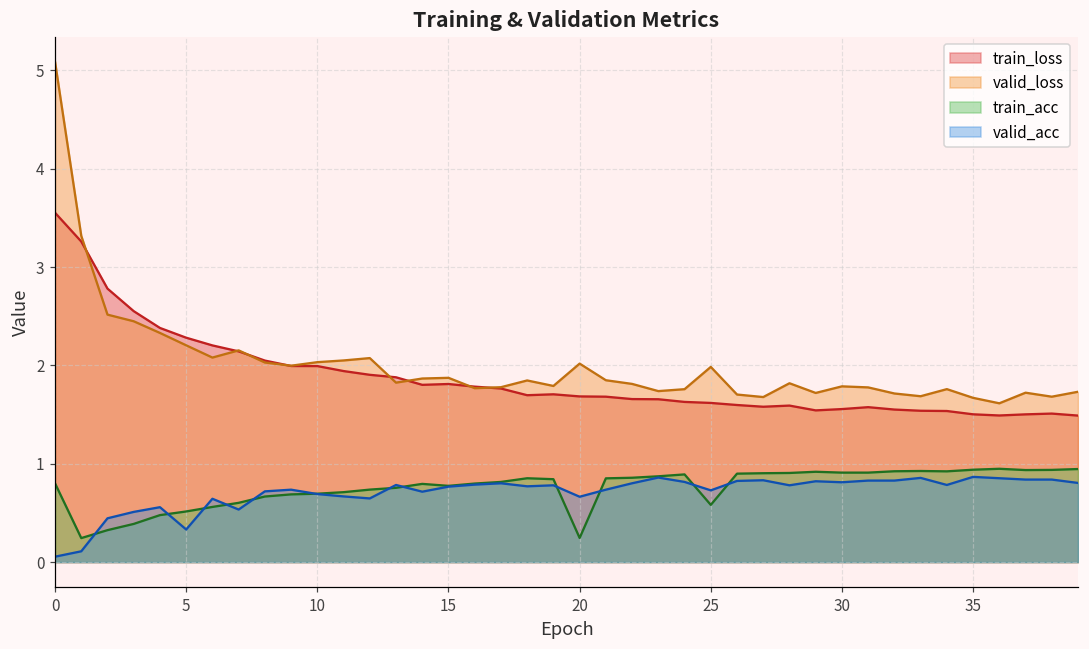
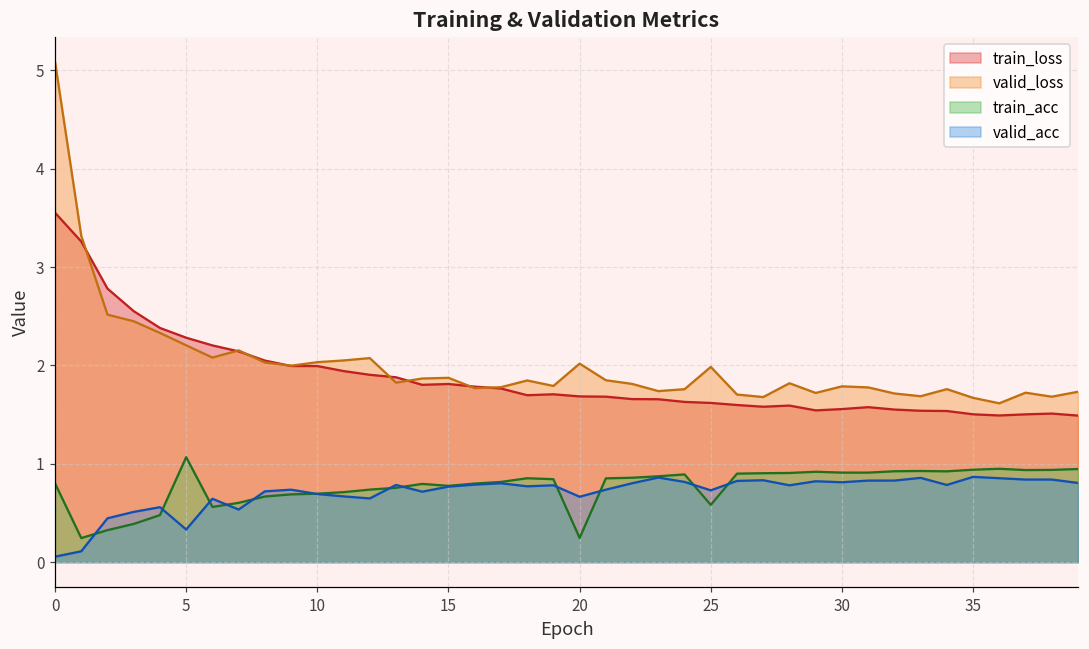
train_acc, 5: 0.5 -> 1.1
